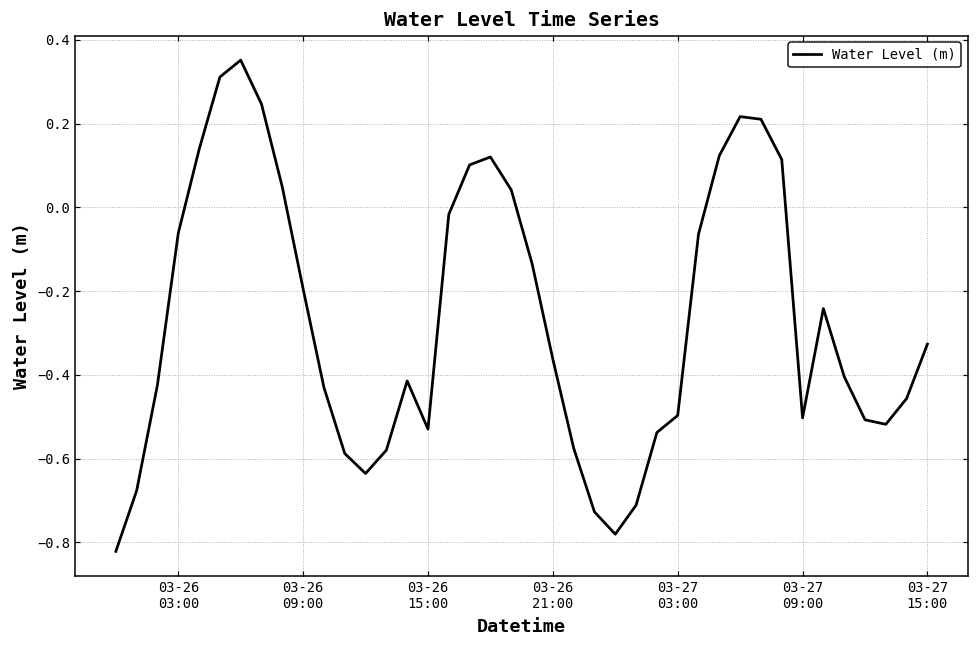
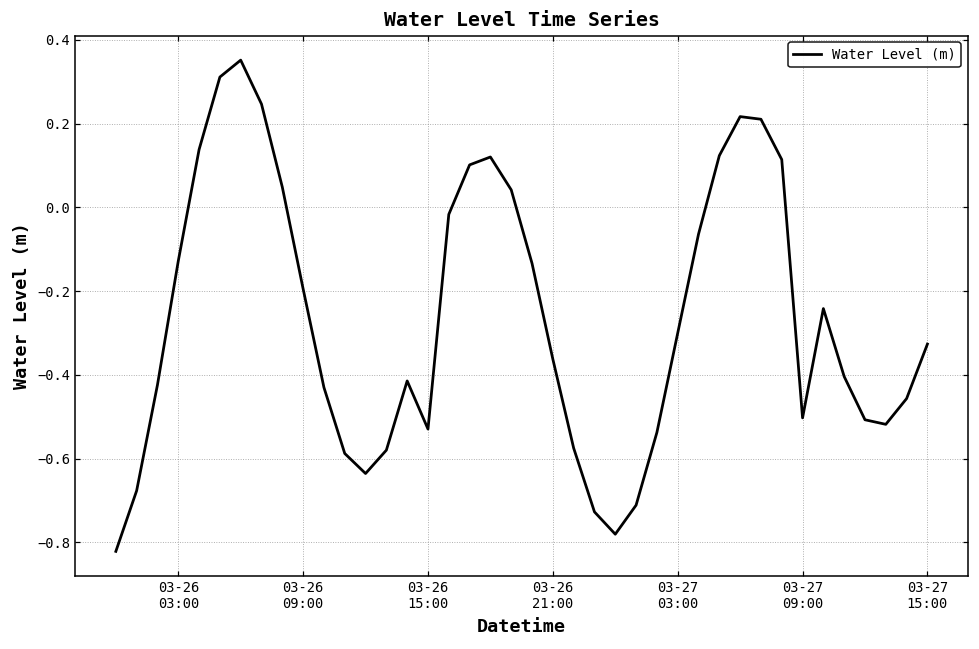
03-26 03:00: -0.06 -> -0.13
03-27 03:00: -0.50 -> -0.30
